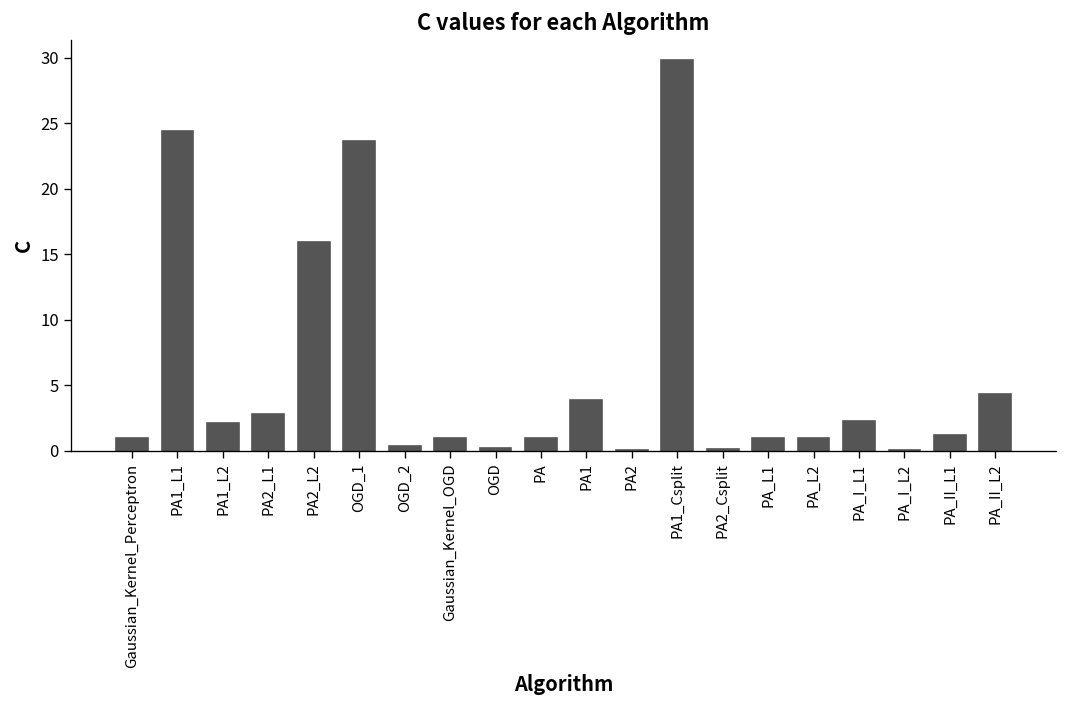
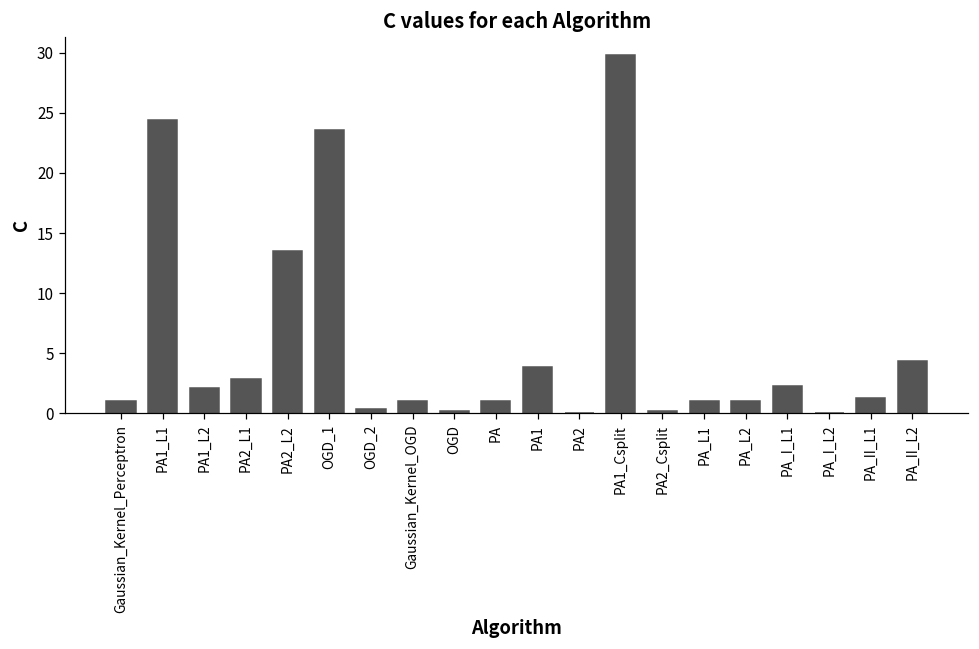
PA2_L2: 15.9 -> 13.5
